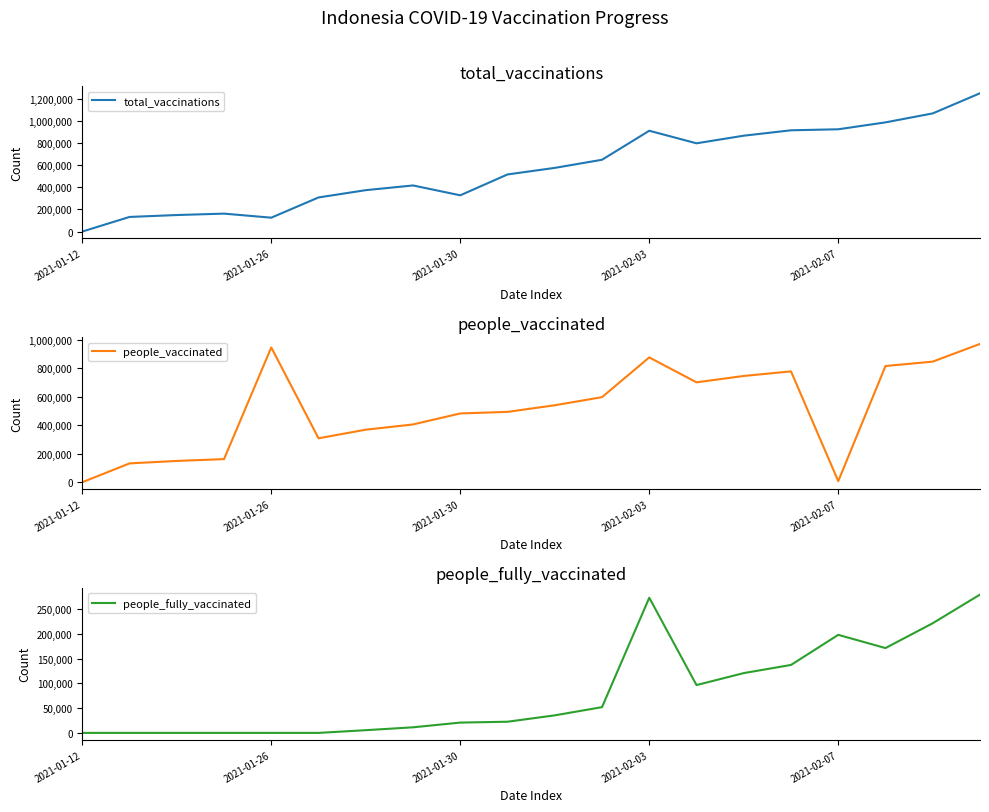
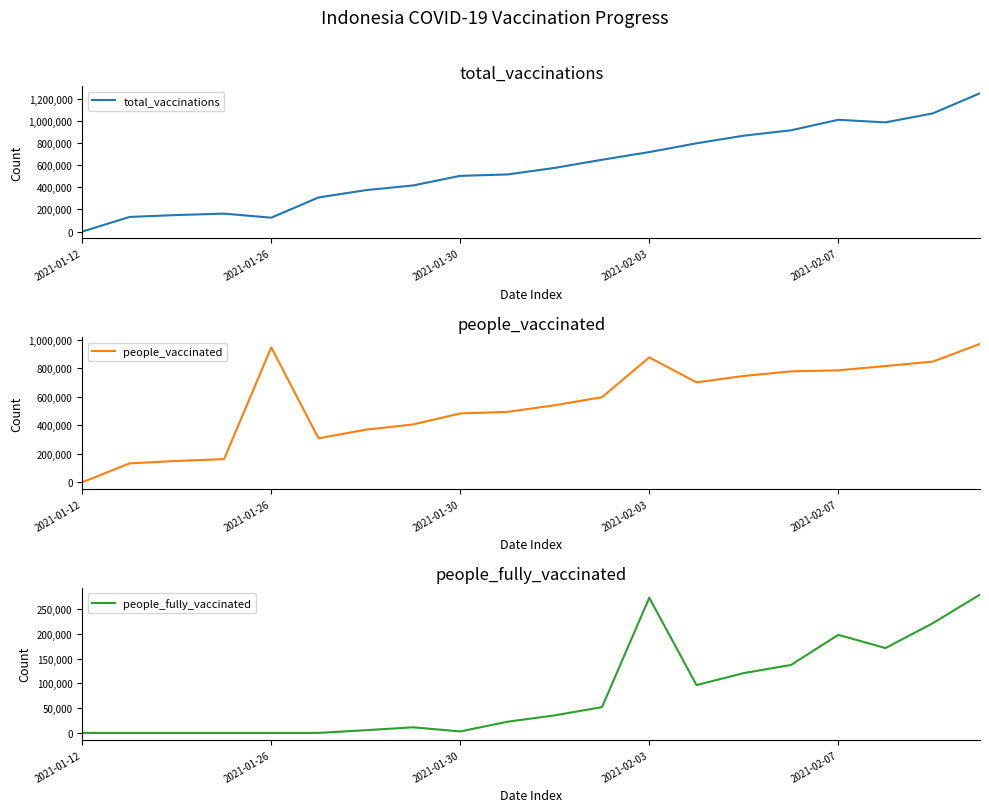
total_vaccinations, 2021-01-30: 330,000 -> 500,000
total_vaccinations, 2021-02-03: 910,000 -> 720,000
total_vaccinations, 2021-02-07: 920,000 -> 1,010,000
people_vaccinated, 2021-02-07: 10,000 -> 780,000
people_fully_vaccinated, 2021-01-30: 20,000 -> 0
